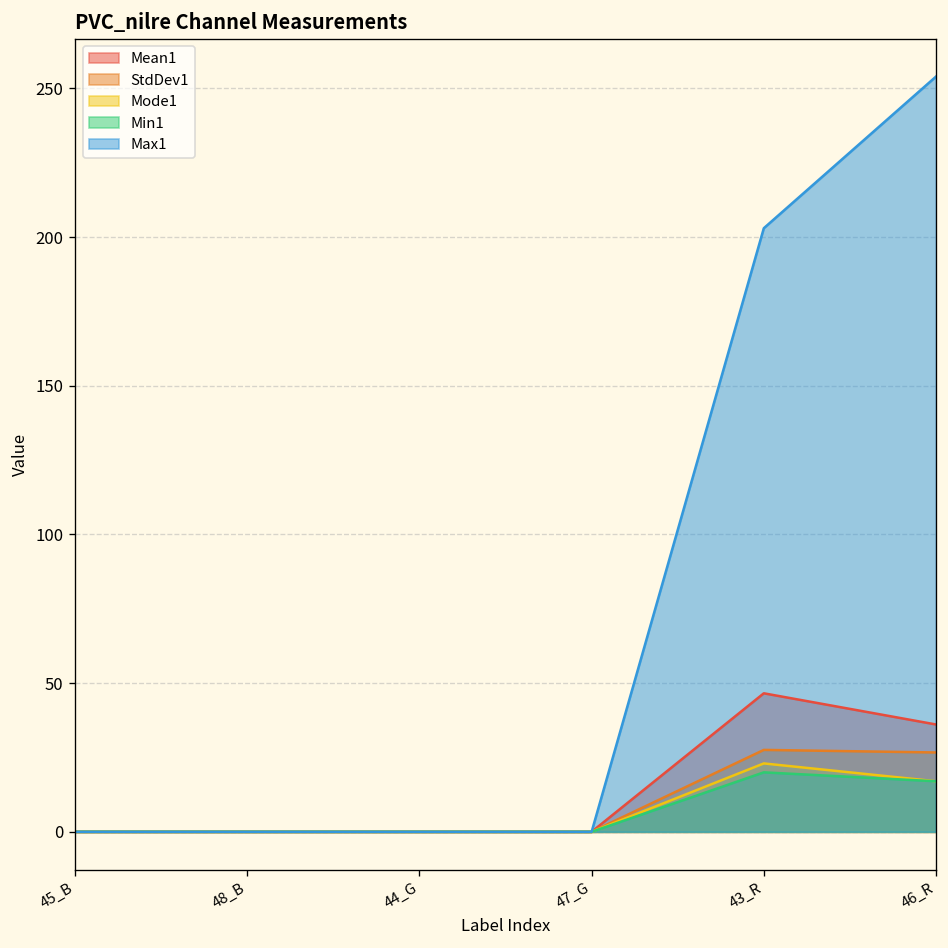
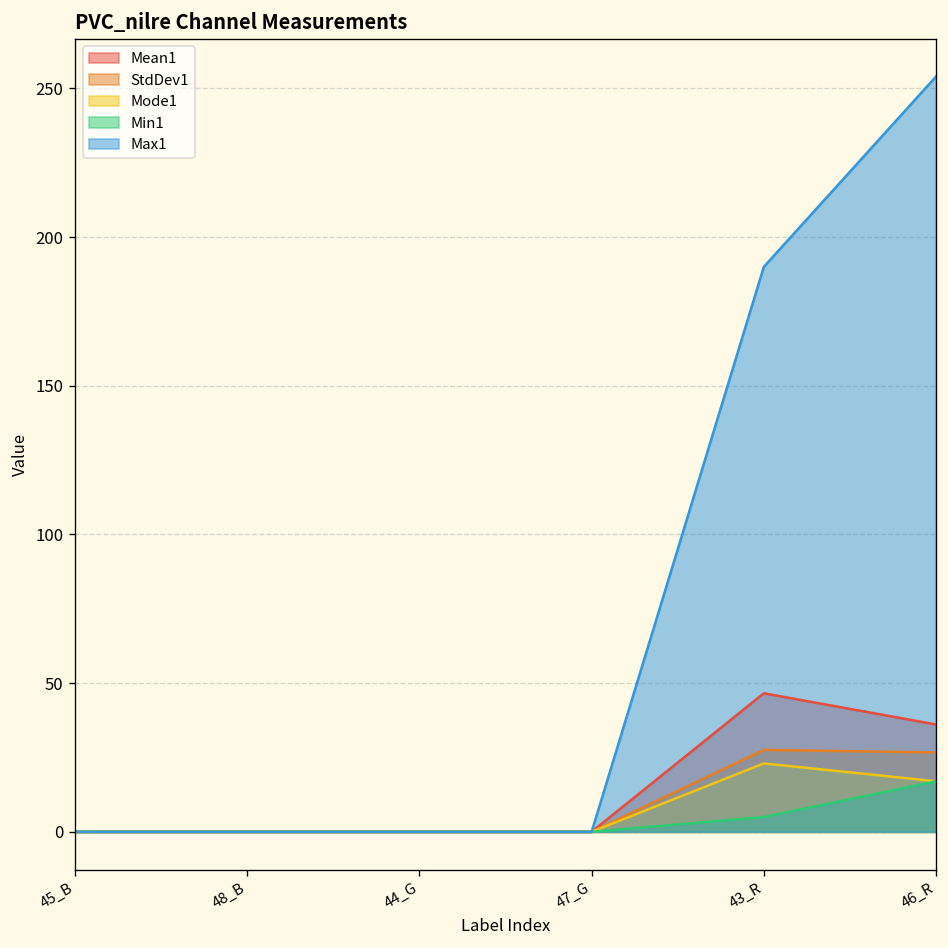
Min1, 43_R: 20 -> 5
Max1, 43_R: 203 -> 190
